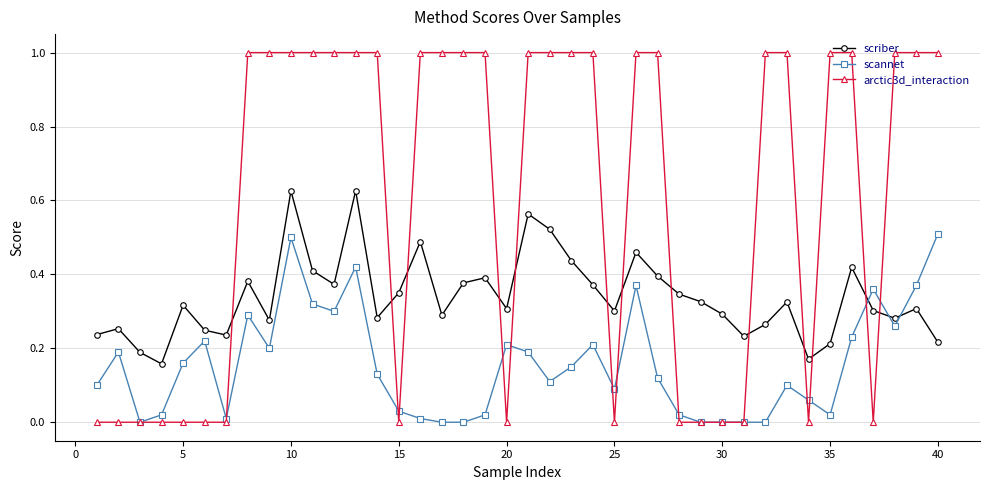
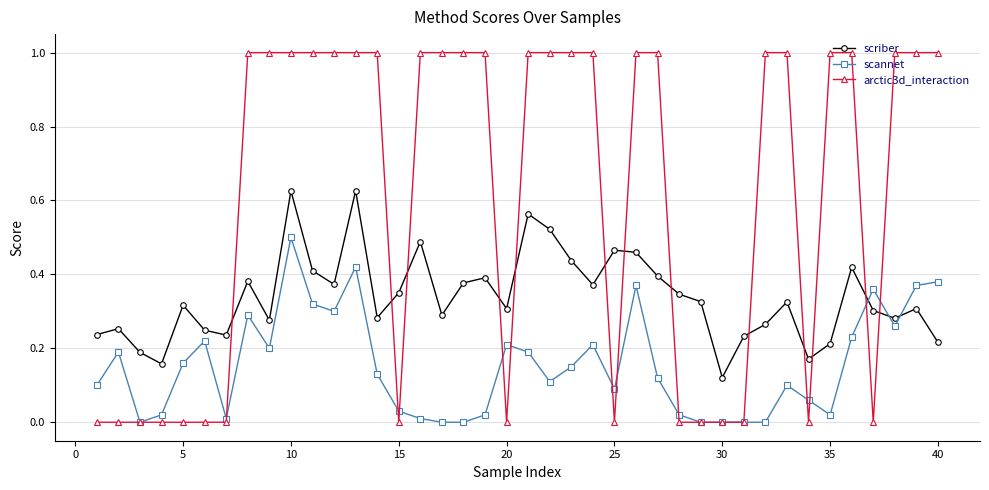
scriber, 25: 0.30 -> 0.47
scriber, 30: 0.29 -> 0.12
scannet, 40: 0.51 -> 0.38
